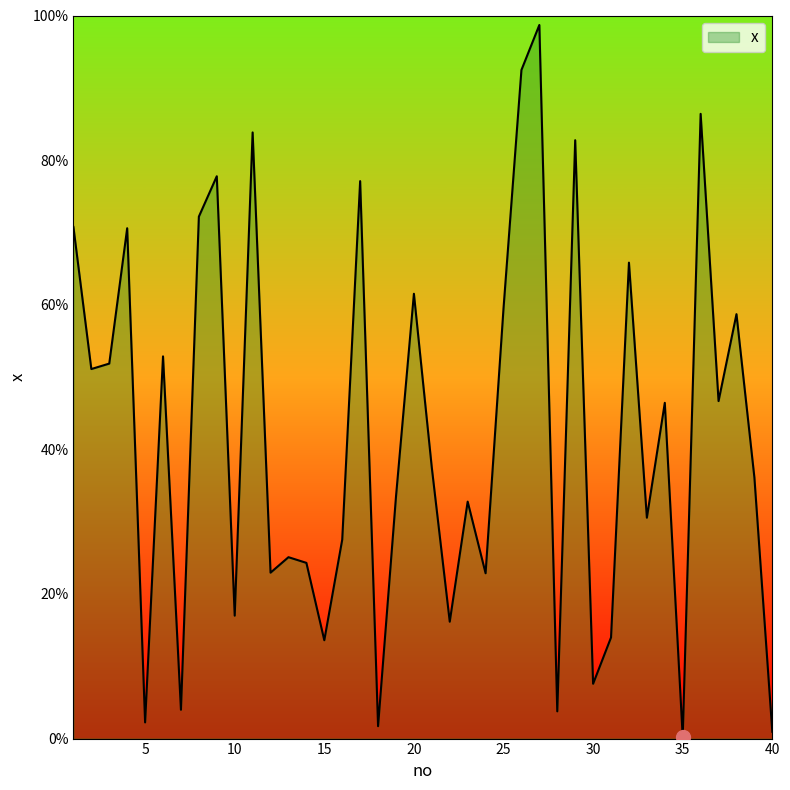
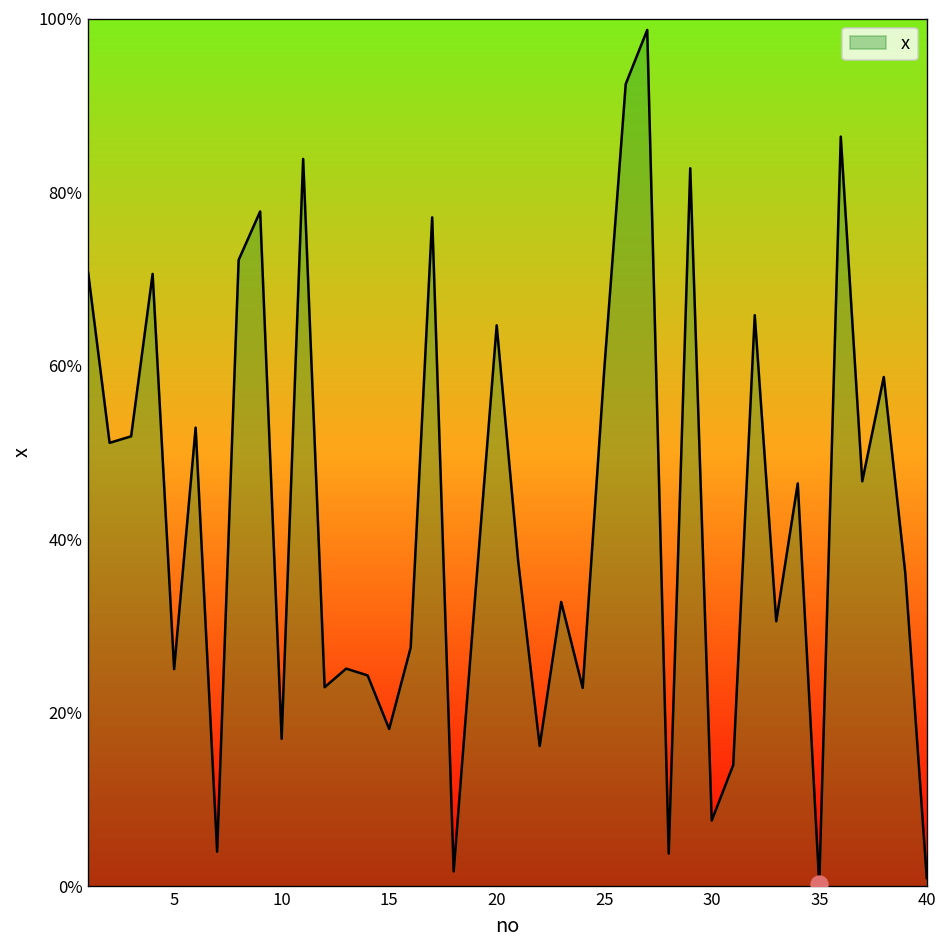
x, 5: 2% -> 25%
x, 15: 14% -> 18%
x, 20: 62% -> 65%
